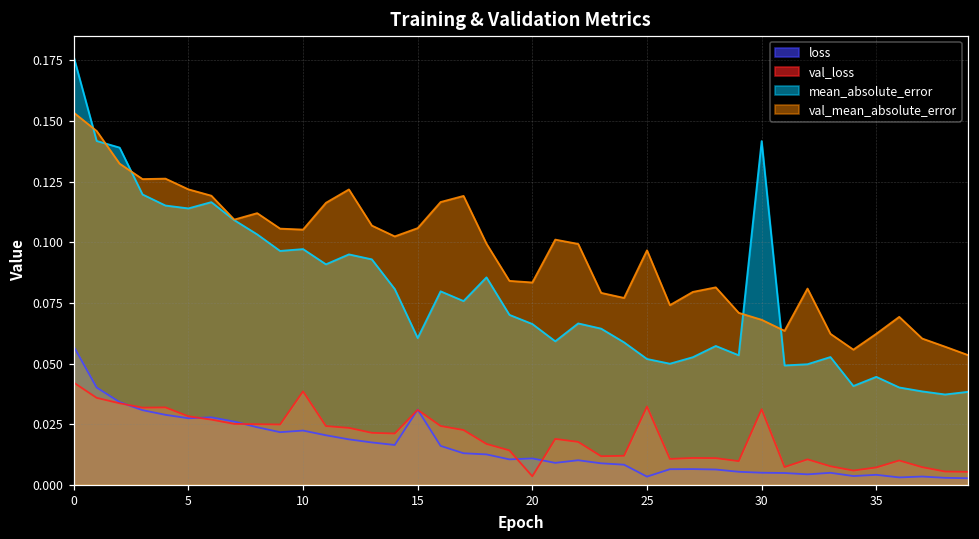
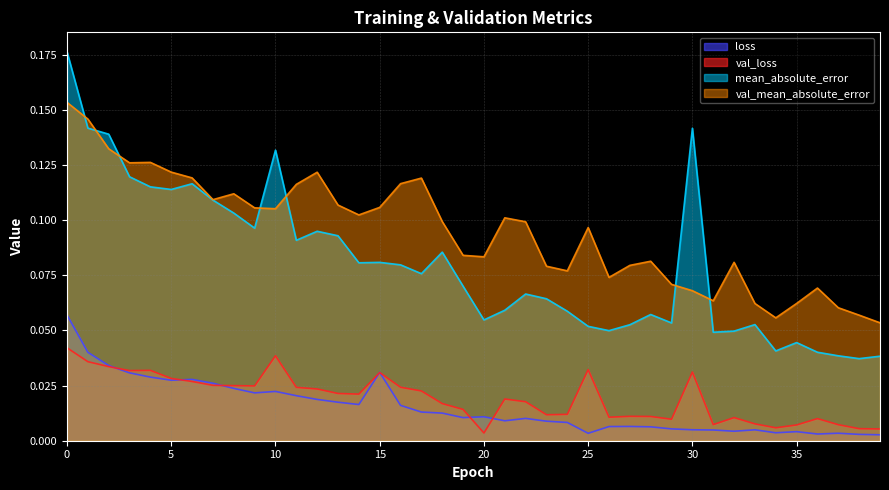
mean_absolute_error, 10: 0.097 -> 0.132
mean_absolute_error, 15: 0.061 -> 0.081
mean_absolute_error, 20: 0.066 -> 0.055
